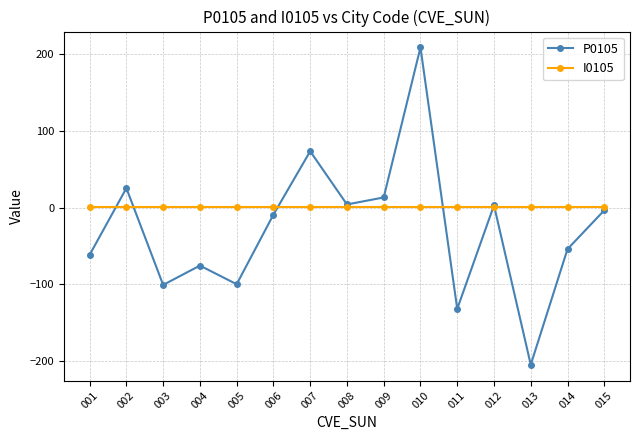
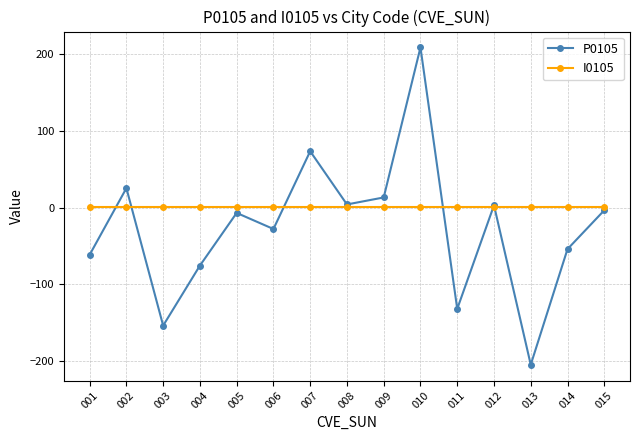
P0105, 003: -100 -> -150
P0105, 005: -100 -> -10
P0105, 006: -10 -> -30
